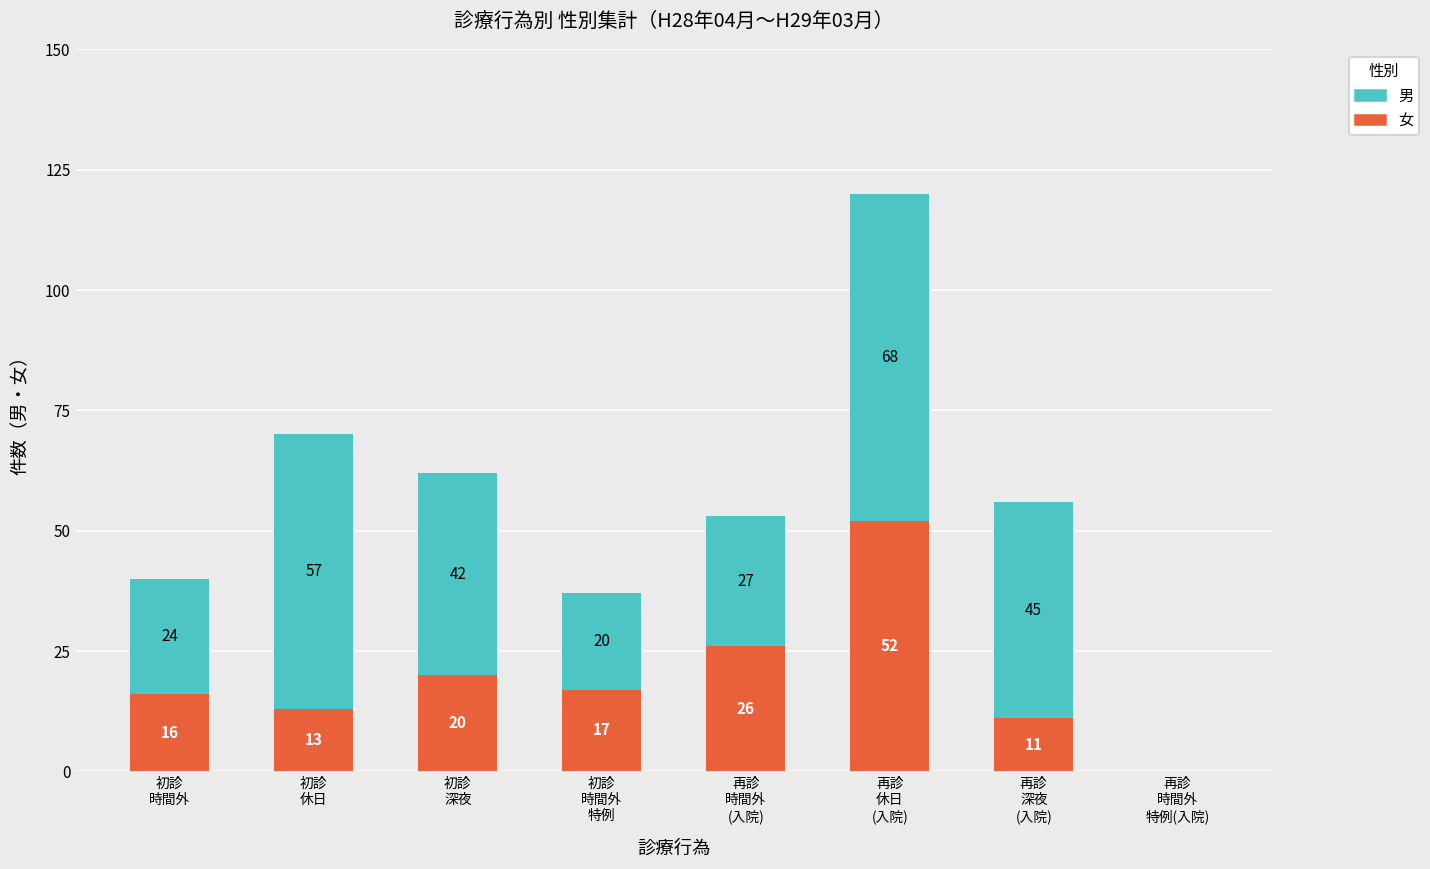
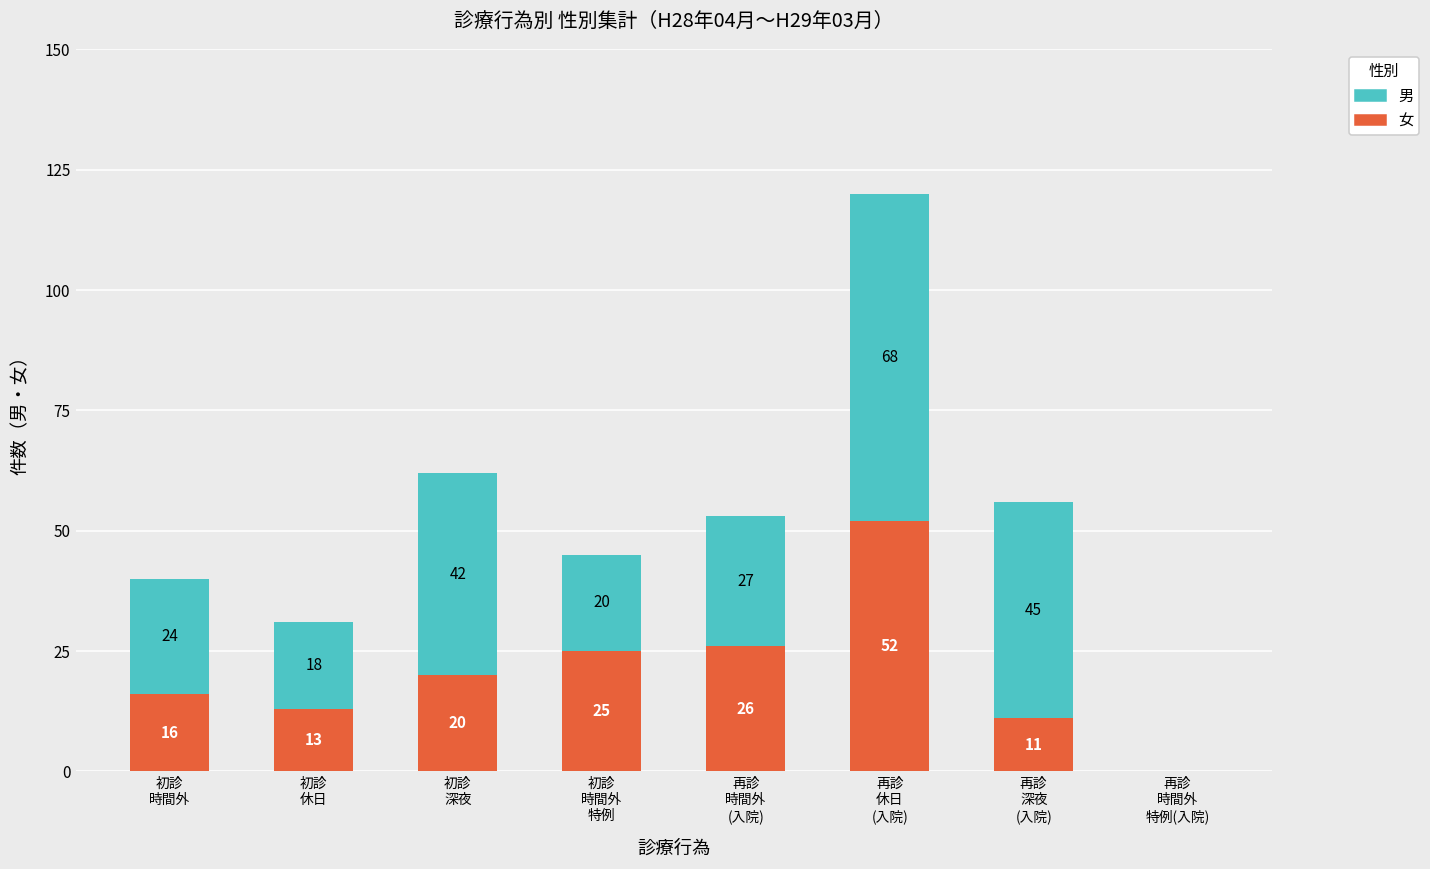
男, 初診 休日: 57 -> 18
女, 初診 時間外 特例: 17 -> 25
